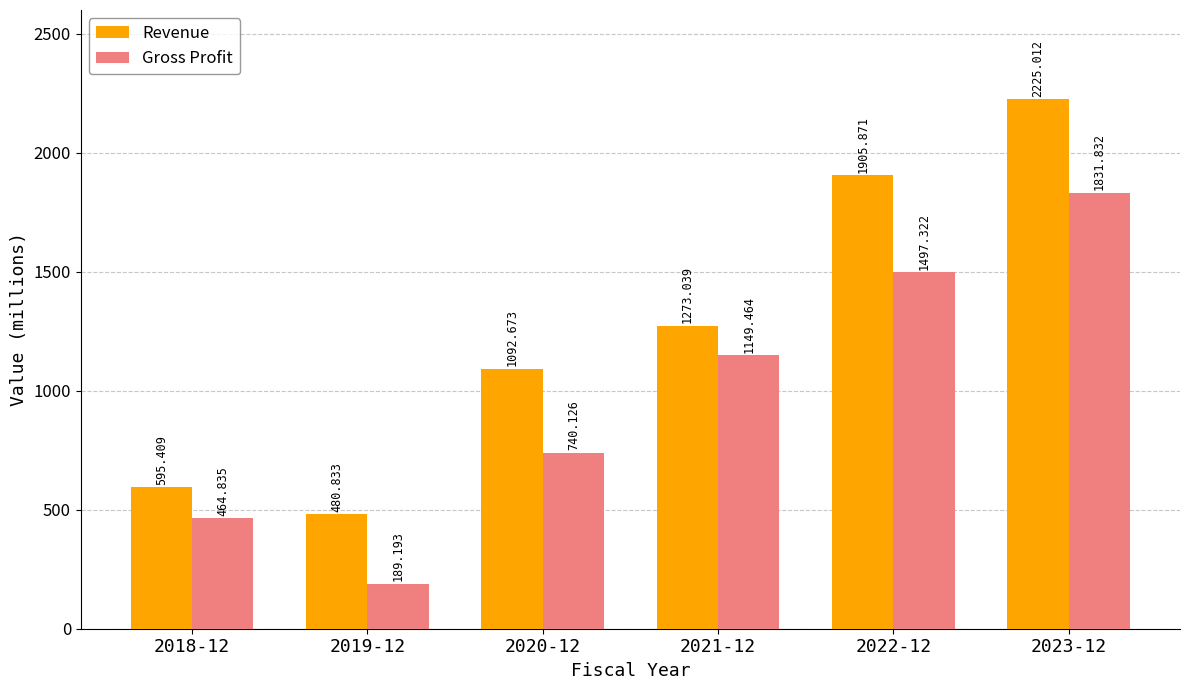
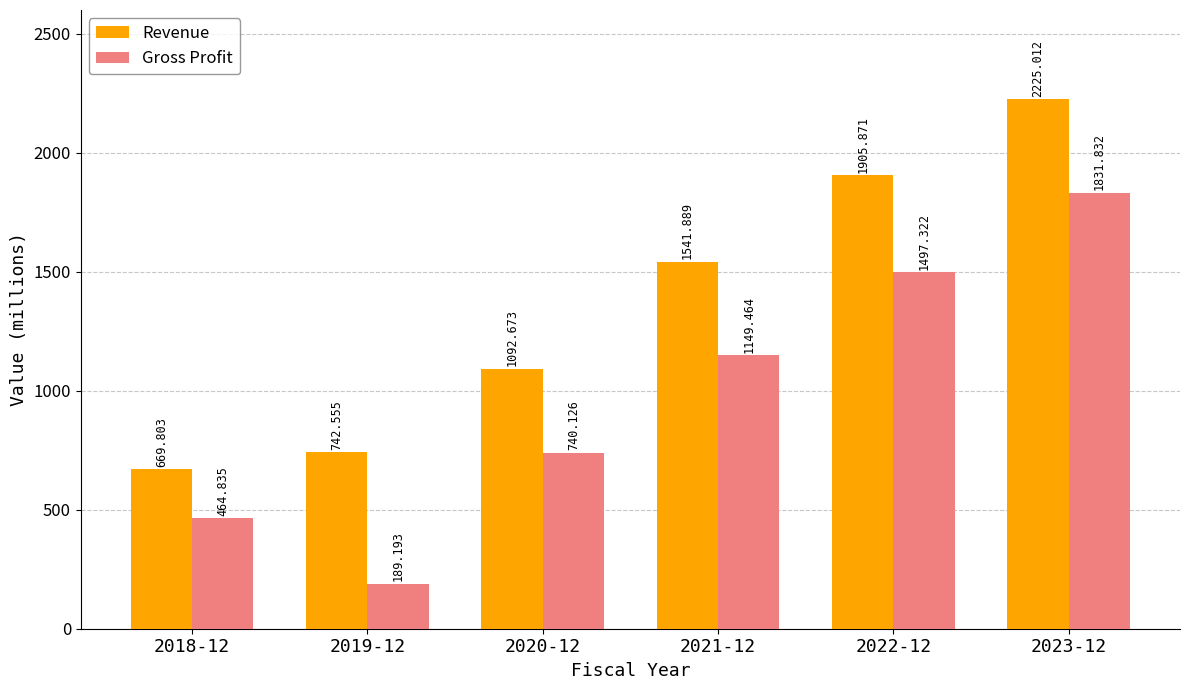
Revenue, 2018-12: 595.409 -> 669.803
Revenue, 2019-12: 480.833 -> 742.555
Revenue, 2021-12: 1273.039 -> 1541.889
